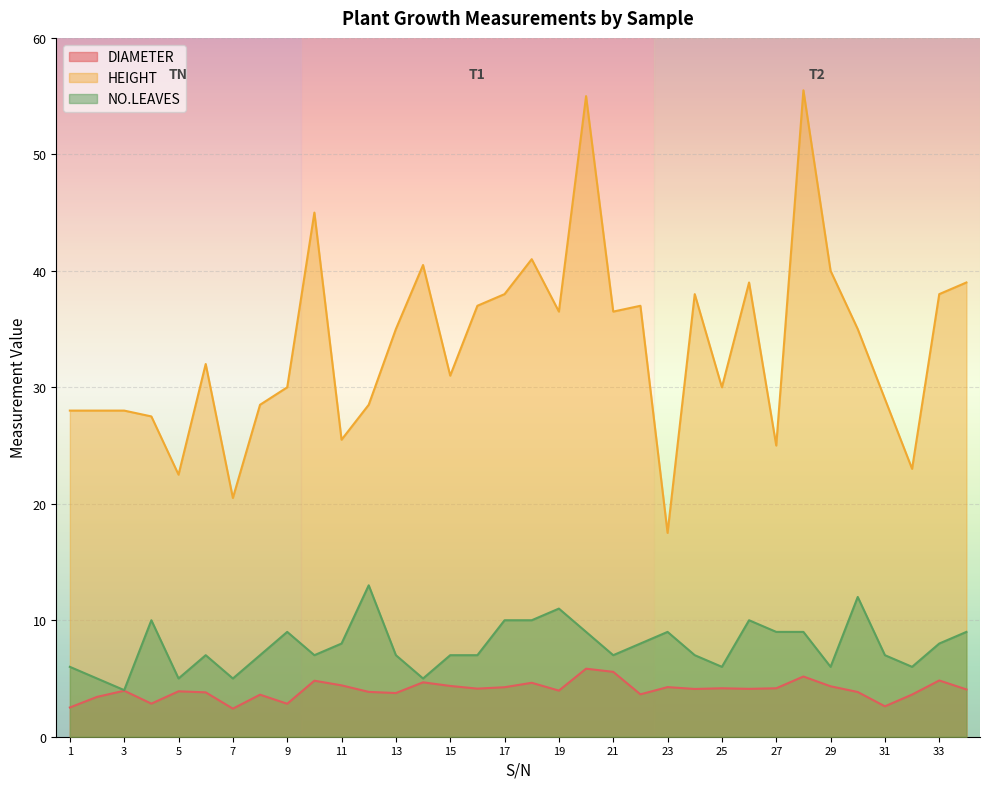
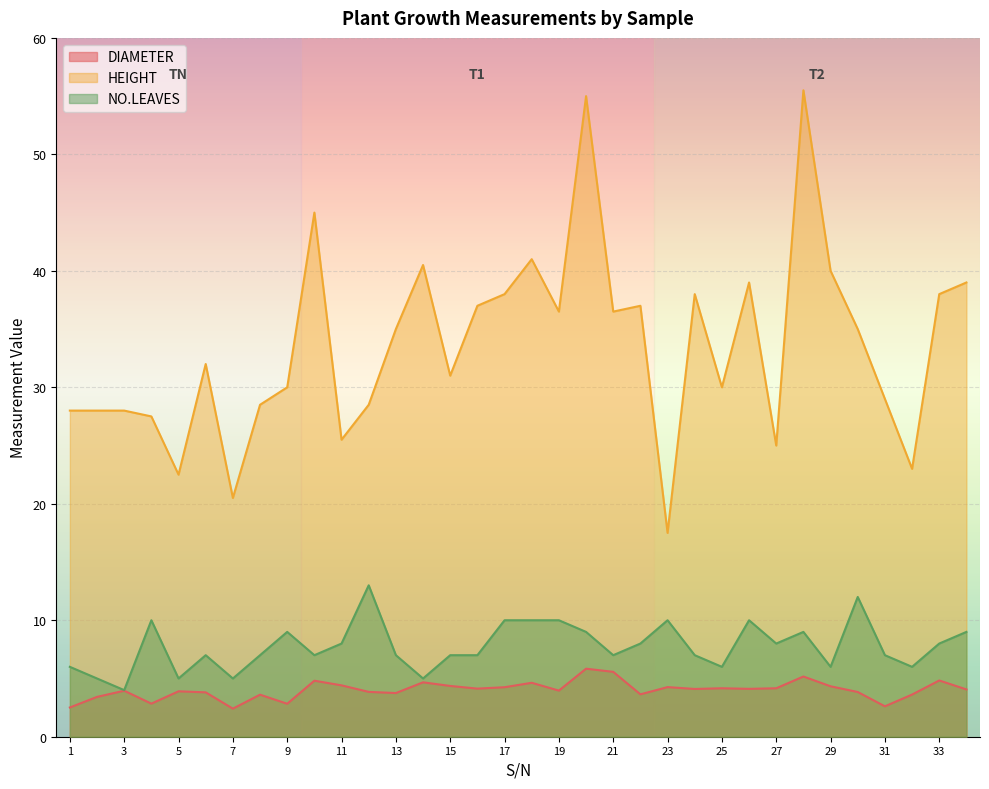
NO.LEAVES, 19: 11 -> 10
NO.LEAVES, 23: 9 -> 10
NO.LEAVES, 27: 9 -> 8
